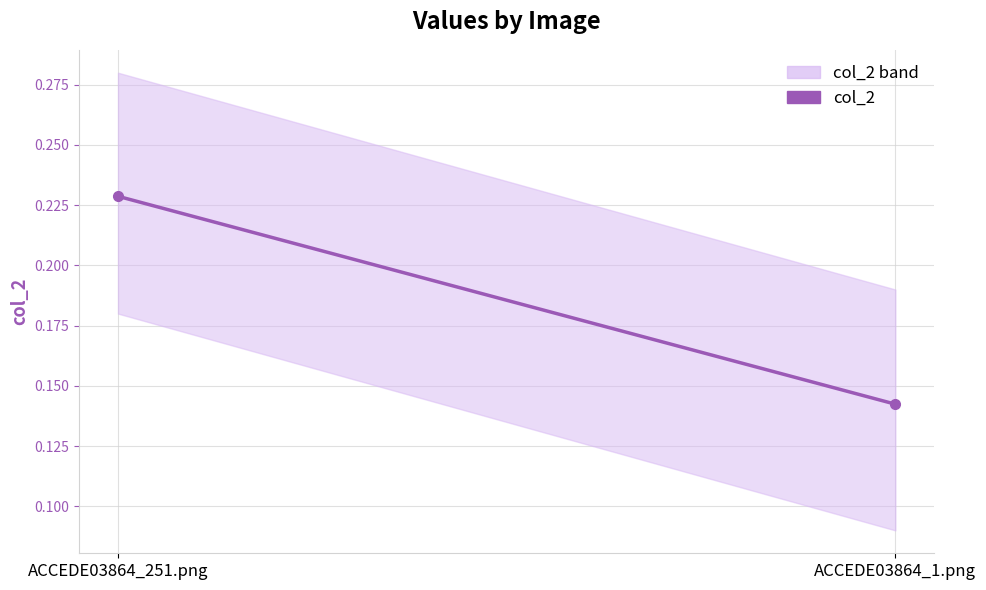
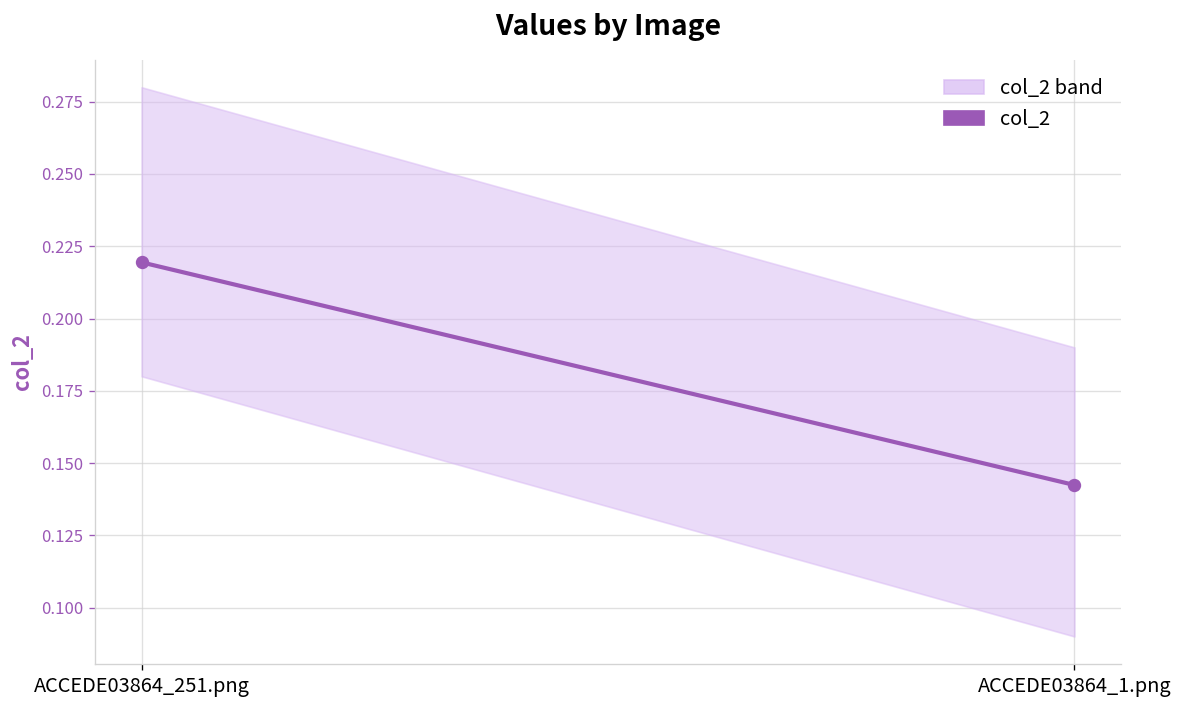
col_2, ACCEDE03864_251.png: 0.229 -> 0.219
